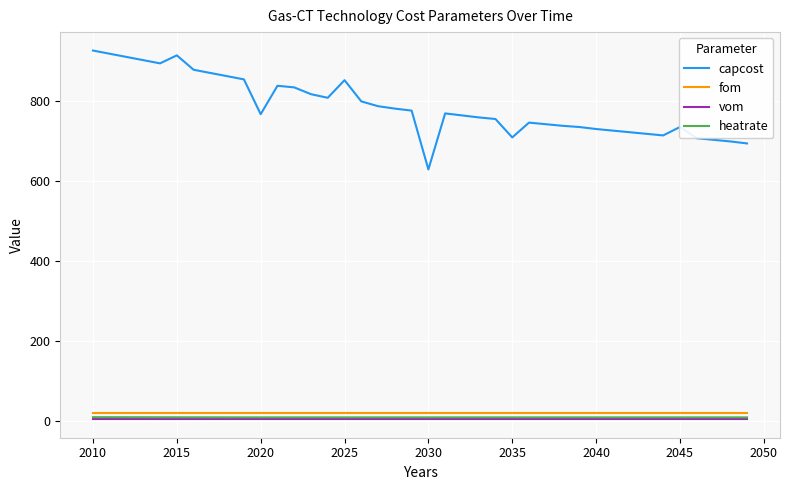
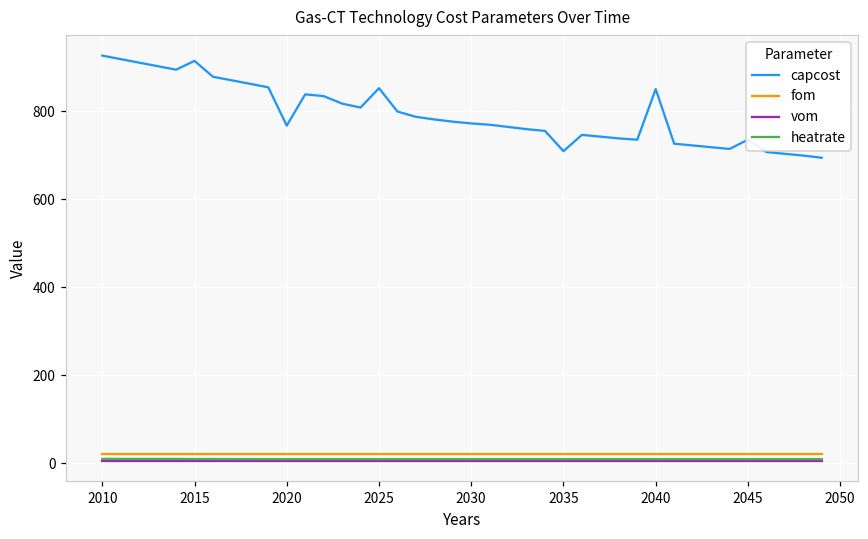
capcost, 2030: 630 -> 770
capcost, 2040: 730 -> 850
